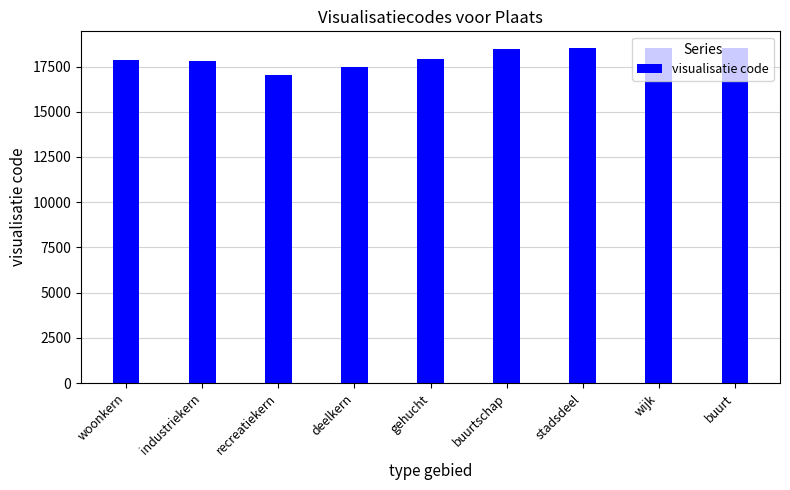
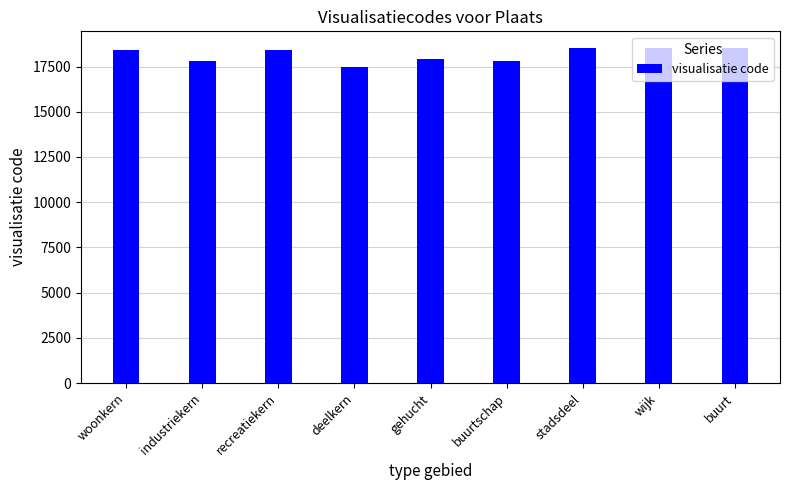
woonkern: 17900 -> 18400
recreatiekern: 17000 -> 18400
buurtschap: 18500 -> 17800
